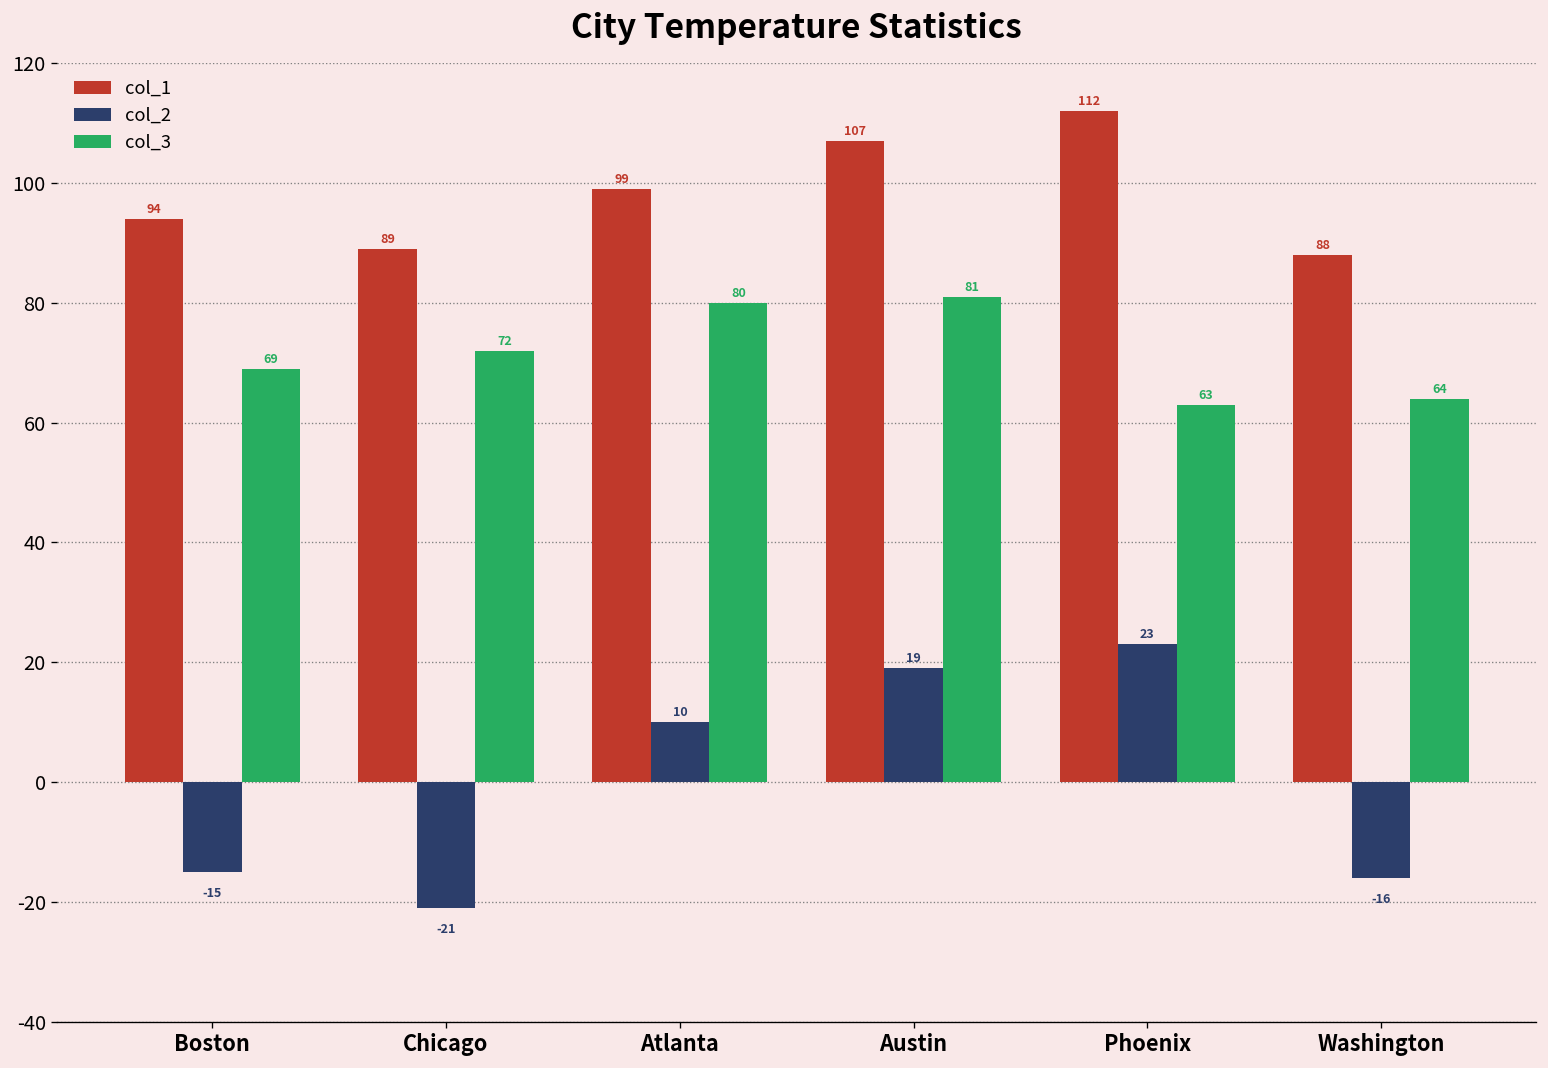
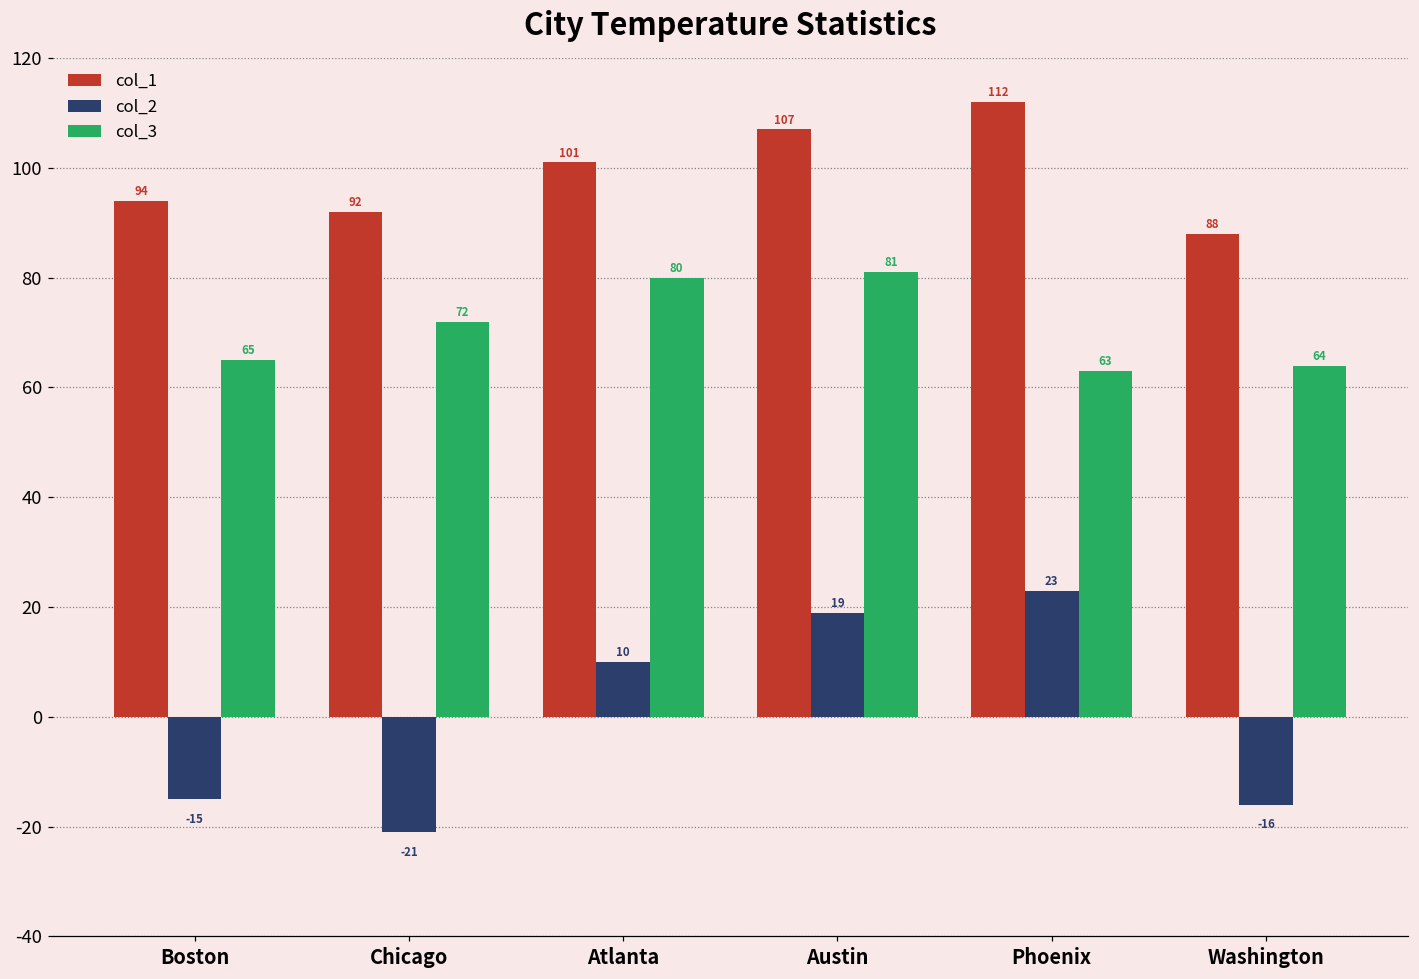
col_3, Boston: 69 -> 65
col_1, Chicago: 89 -> 92
col_1, Atlanta: 99 -> 101
